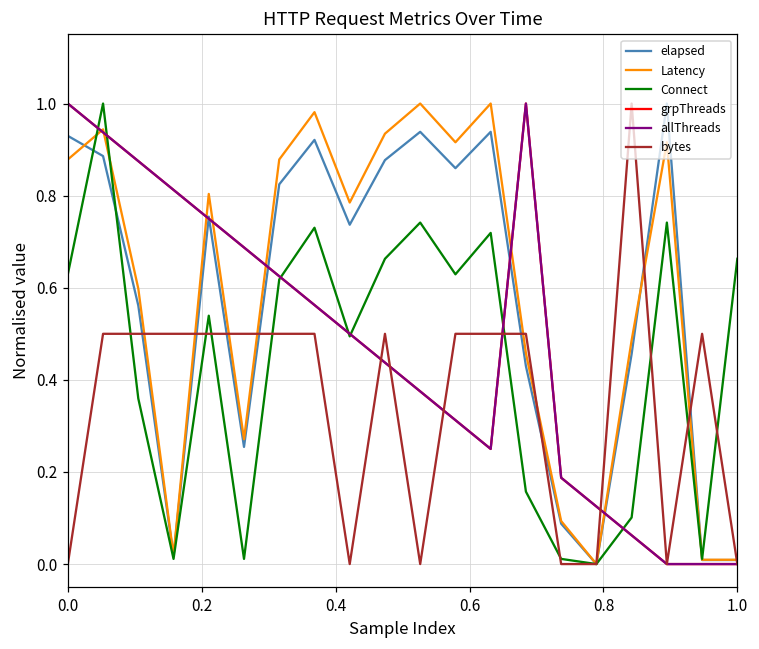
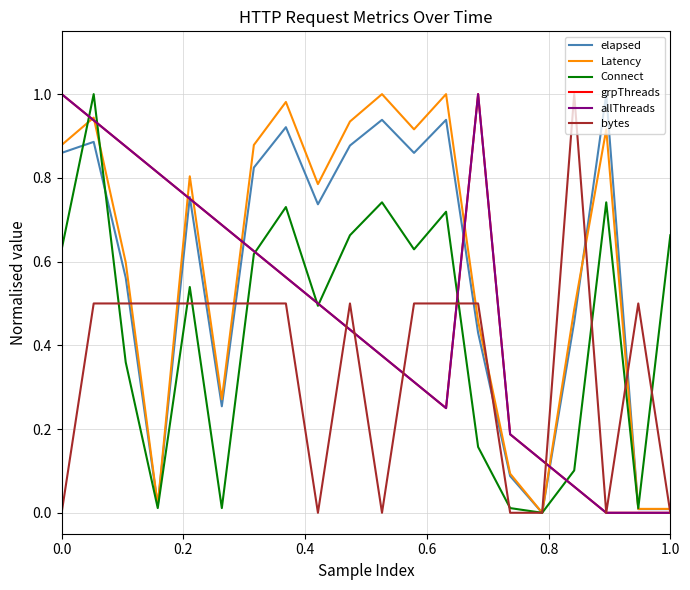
elapsed, 0.0: 0.93 -> 0.86
